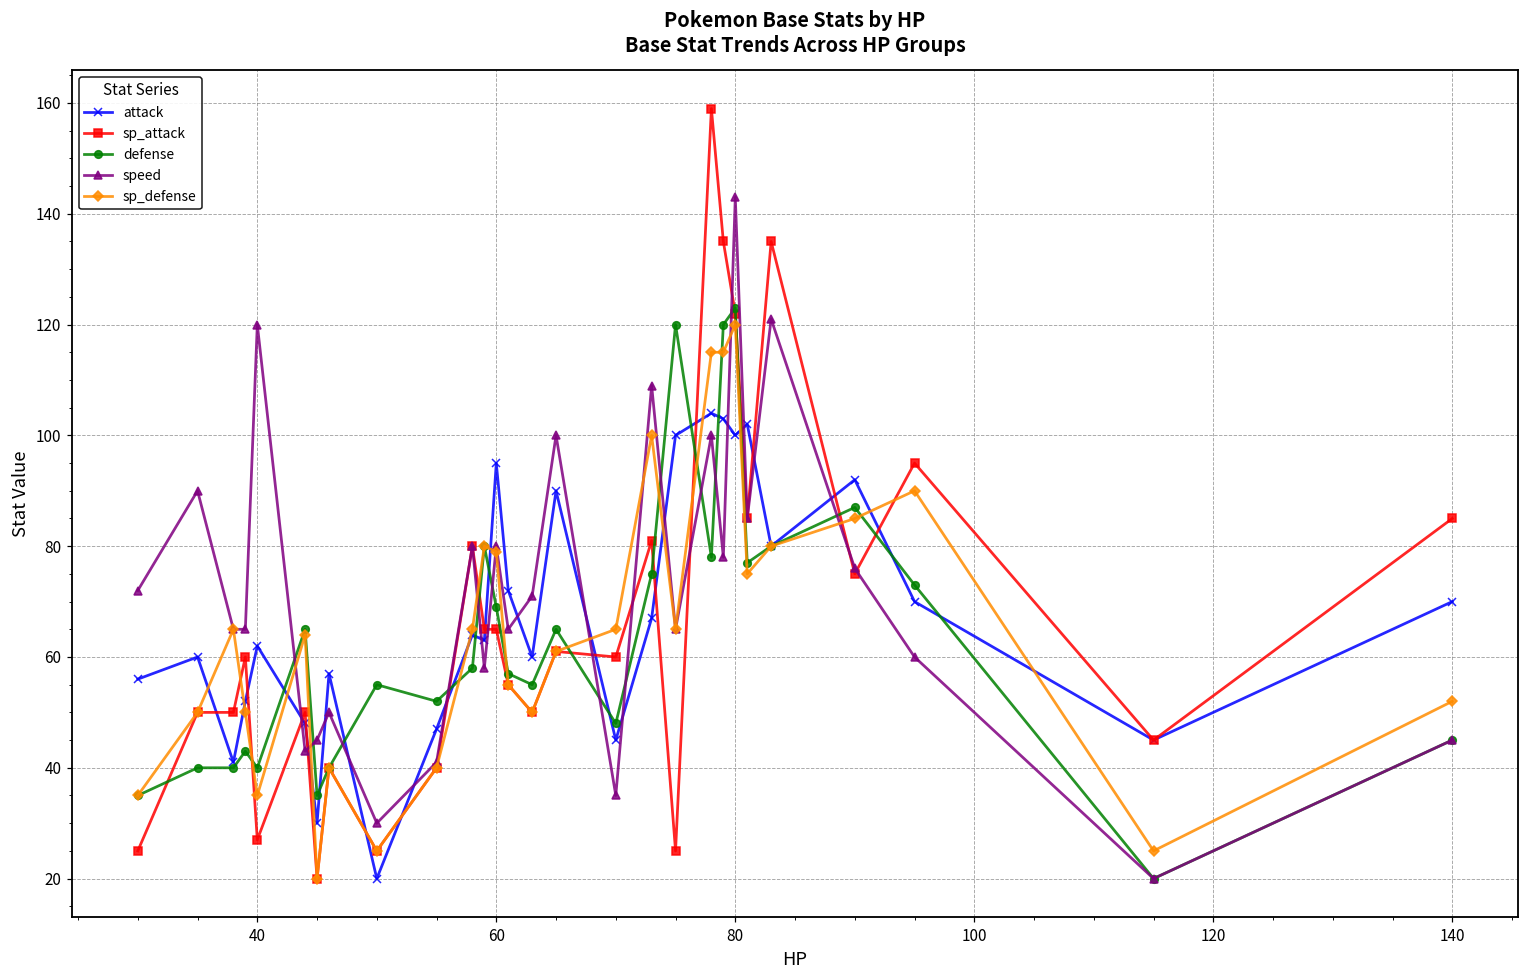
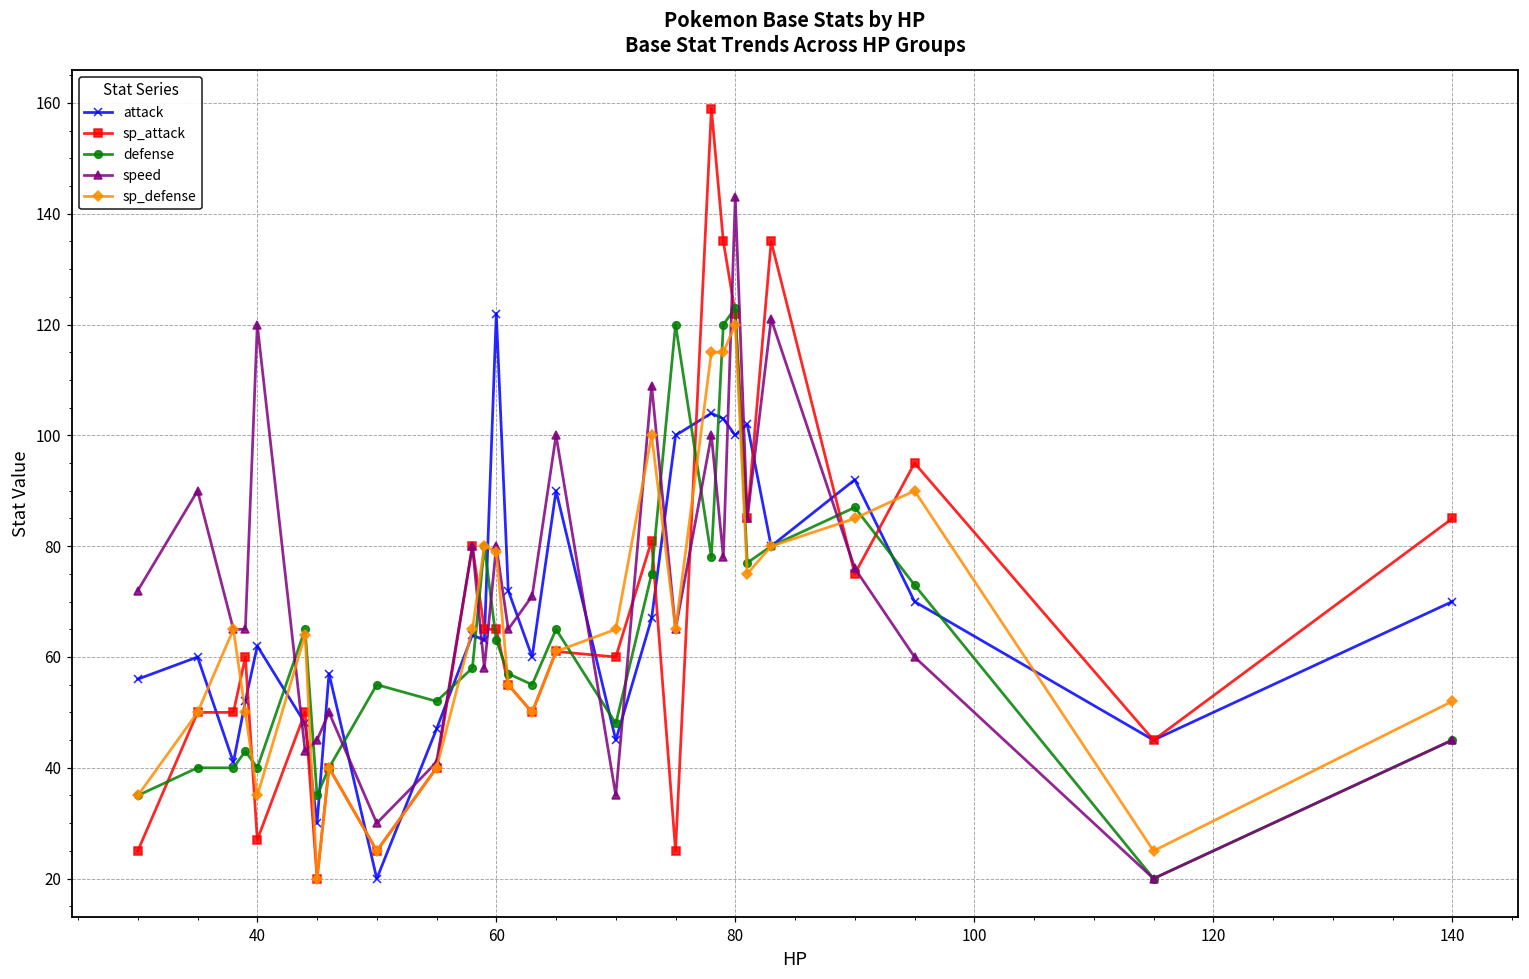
attack, 60: 95 -> 122
defense, 60: 69 -> 63
